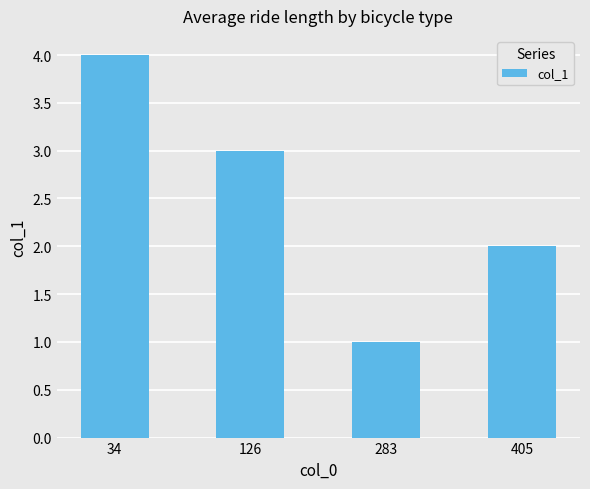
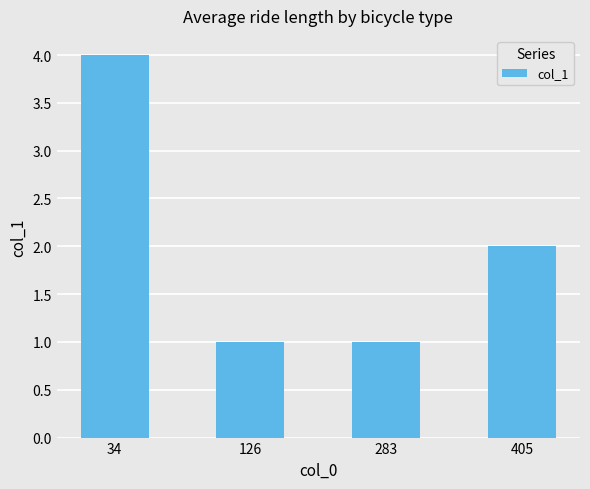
126: 3 -> 1
